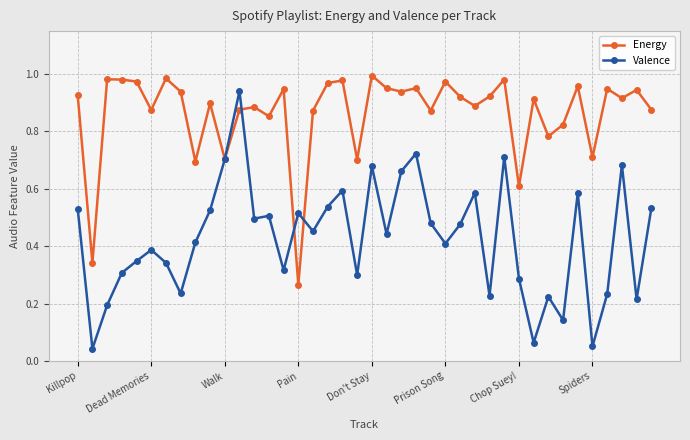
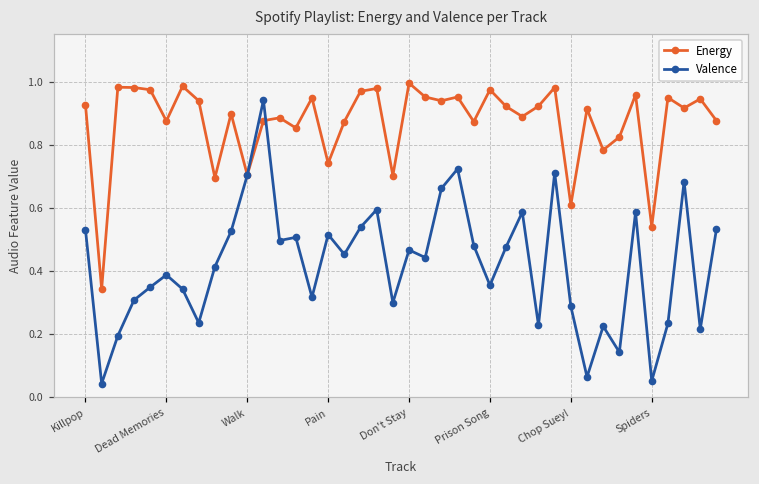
Energy, Pain: 0.27 -> 0.74
Valence, Don't Stay: 0.68 -> 0.47
Valence, Prison Song: 0.41 -> 0.35
Energy, Spiders: 0.71 -> 0.54
